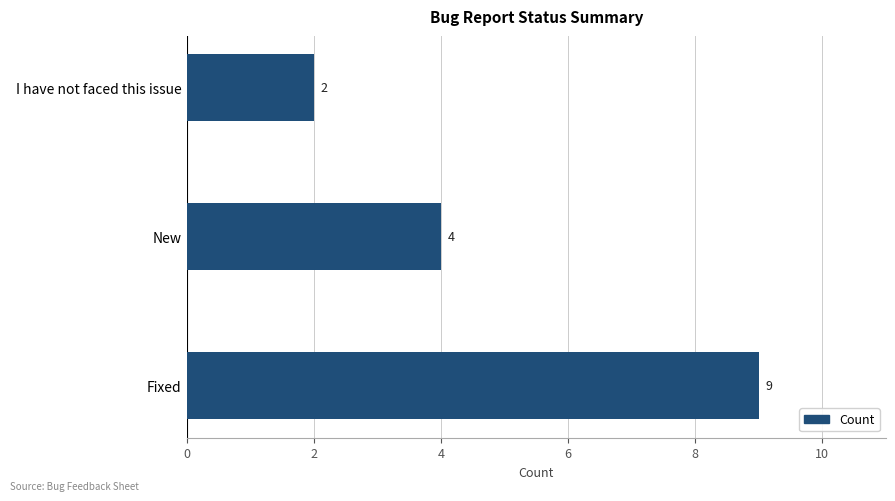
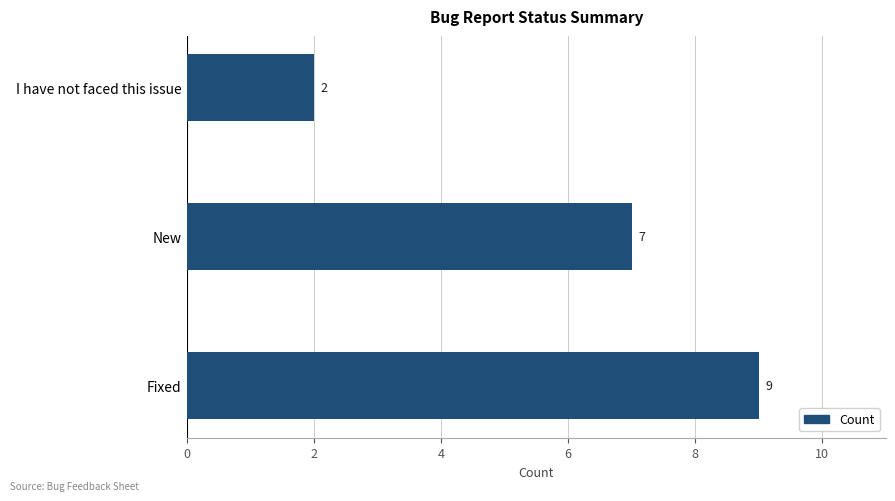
New: 4 -> 7
